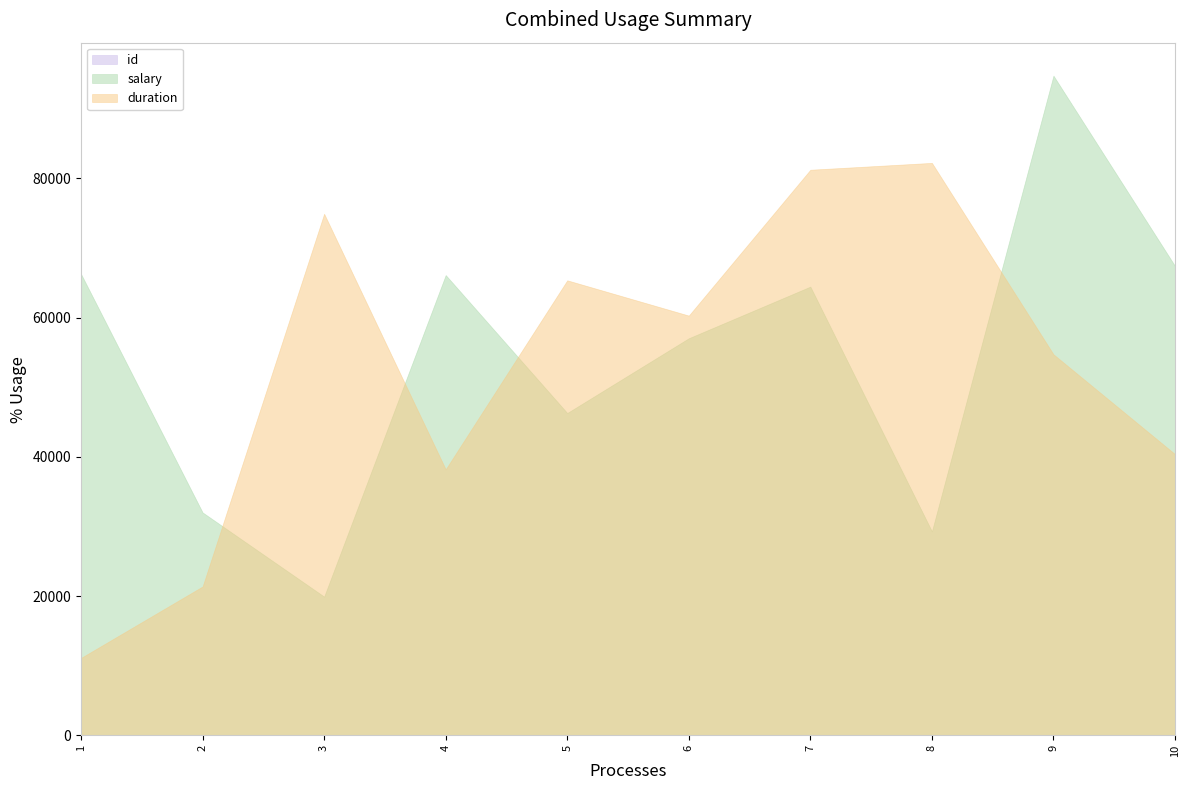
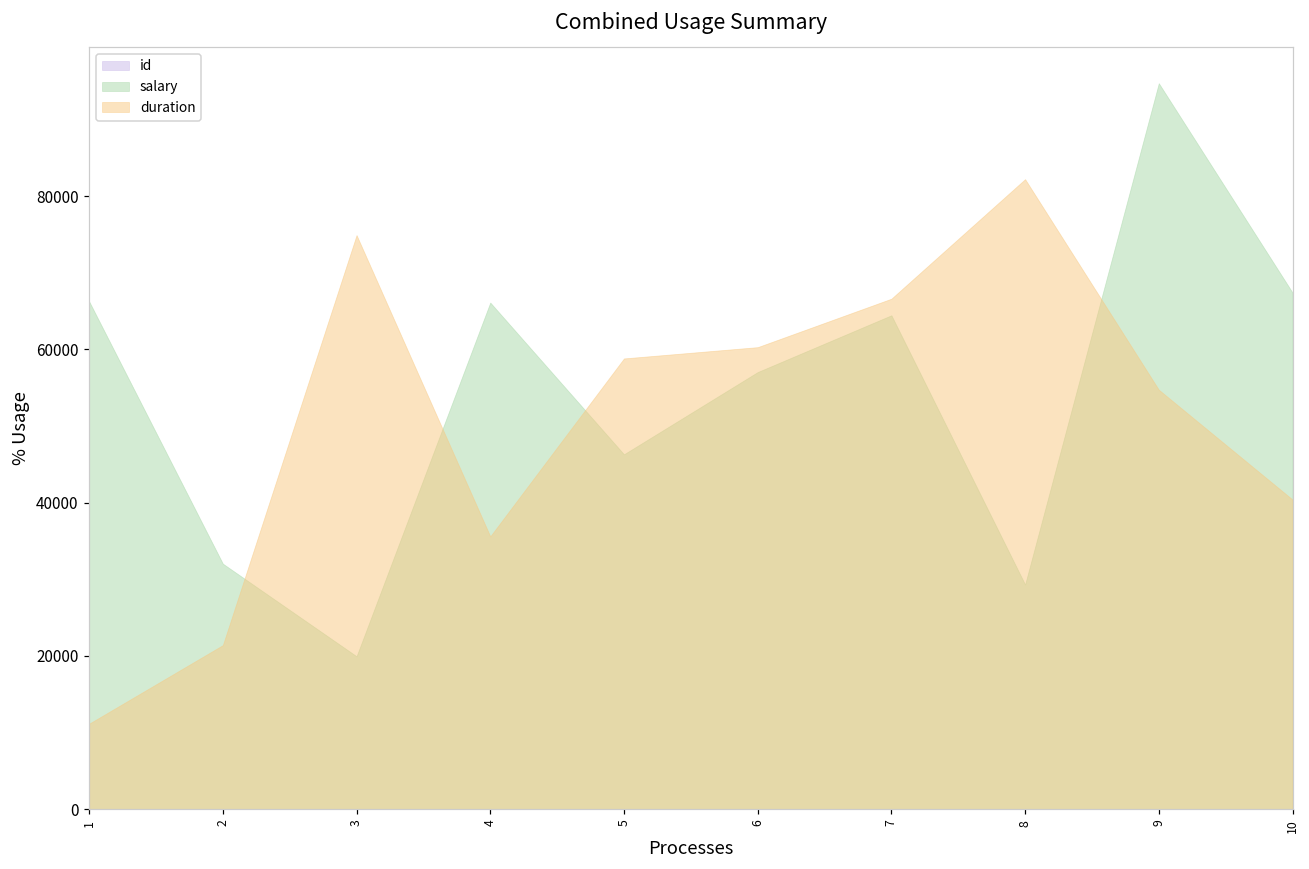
duration, 4: 38000 -> 36000
duration, 5: 65000 -> 59000
duration, 7: 81000 -> 67000
